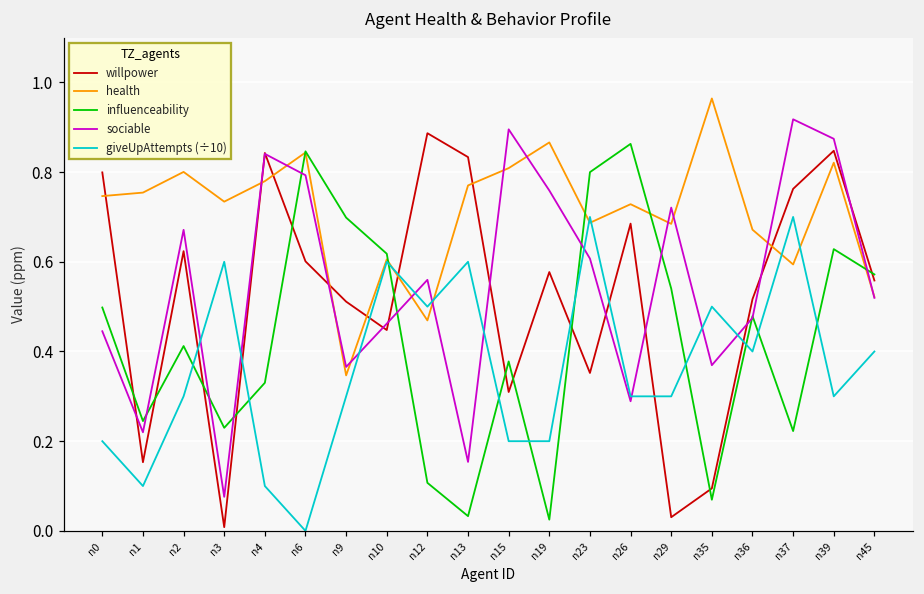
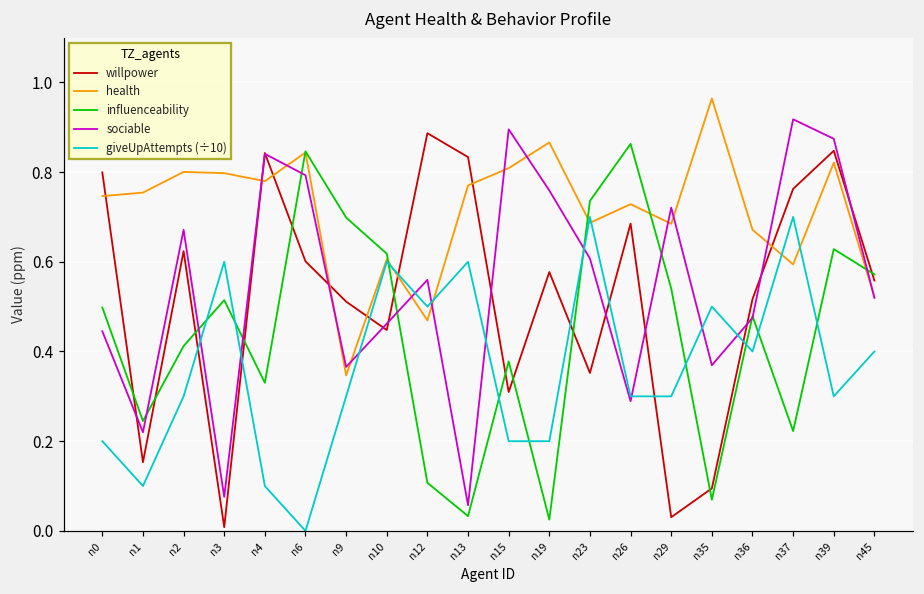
health, n3: 0.73 -> 0.80
influenceability, n3: 0.23 -> 0.51
sociable, n13: 0.15 -> 0.06
influenceability, n23: 0.80 -> 0.74
